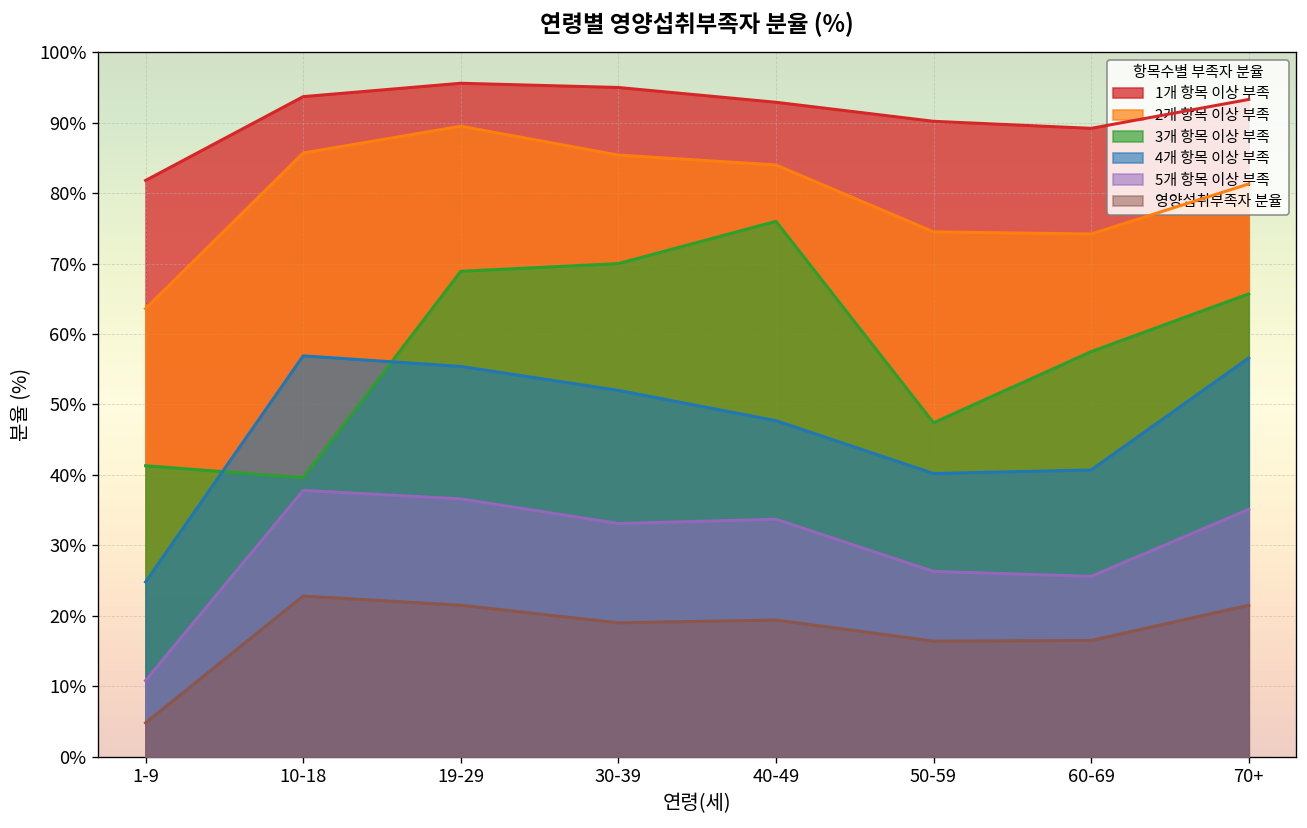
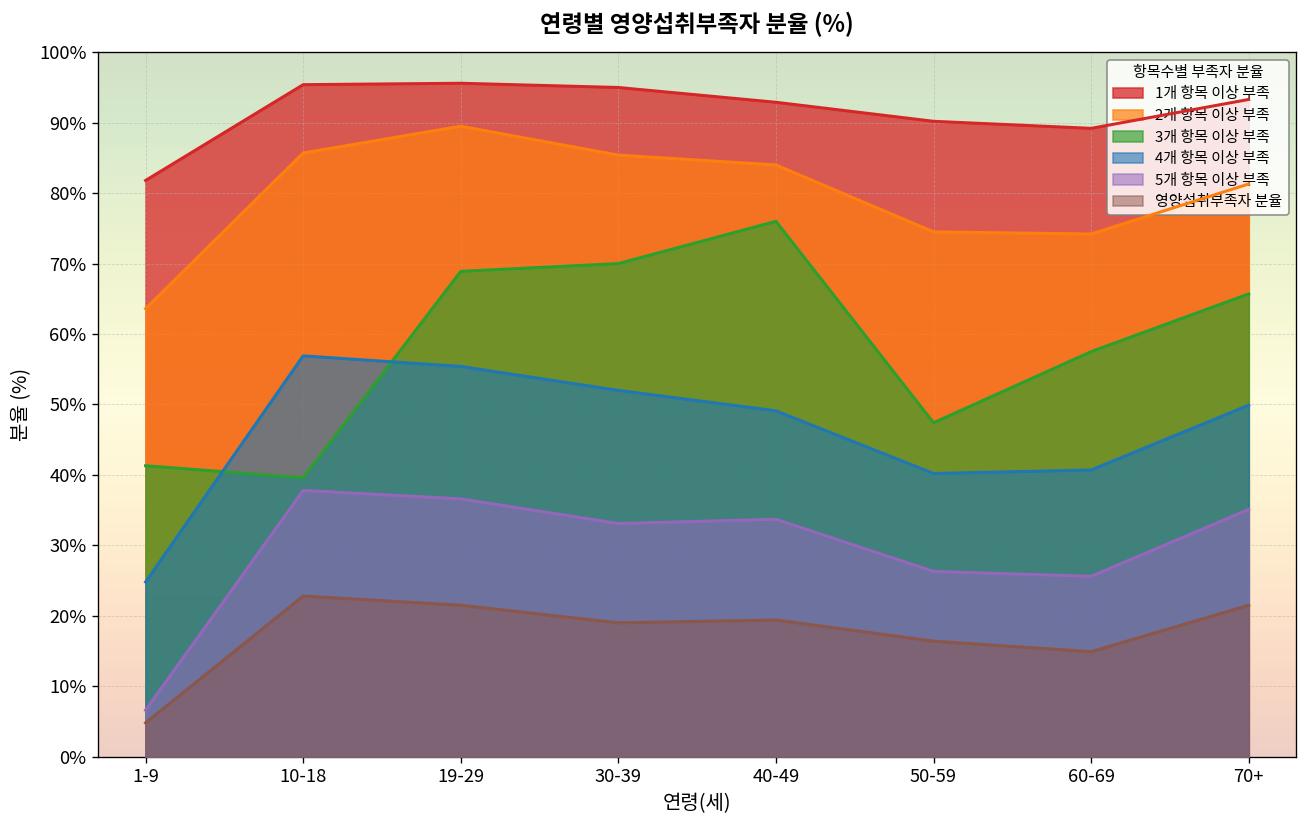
5개 항목 이상 부족, 1-9: 11% -> 7%
1개 항목 이상 부족, 10-18: 94% -> 95%
4개 항목 이상 부족, 40-49: 48% -> 49%
영양섭취부족자 분율, 60-69: 17% -> 15%
4개 항목 이상 부족, 70+: 57% -> 50%
